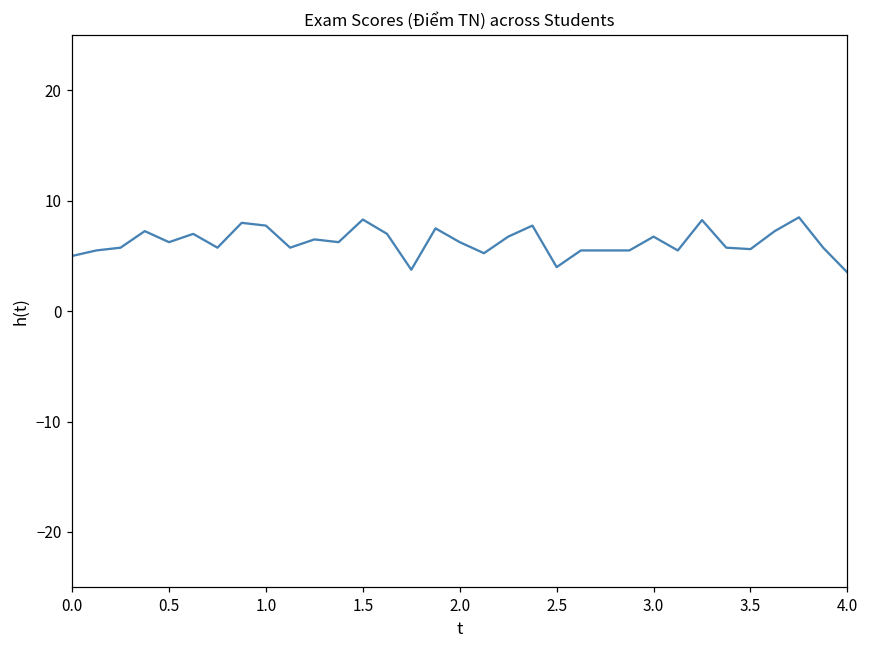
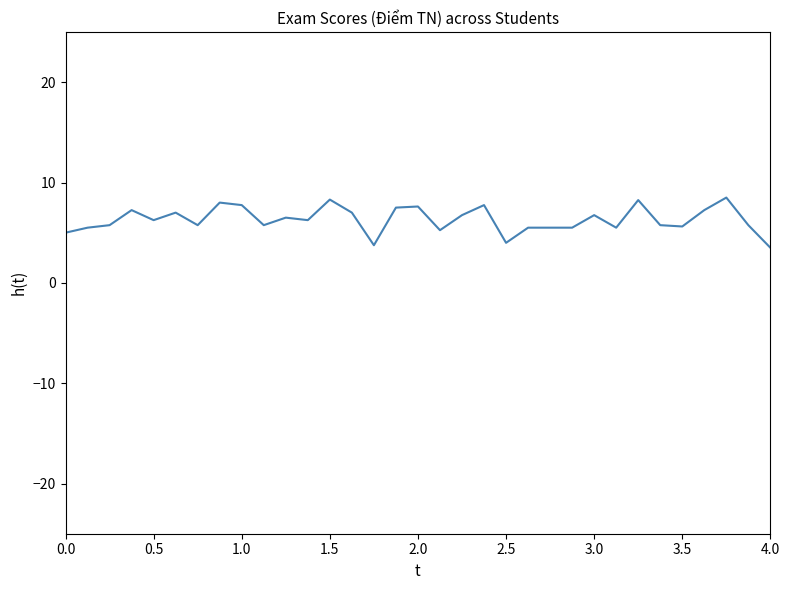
2.0: 6.3 -> 7.6
